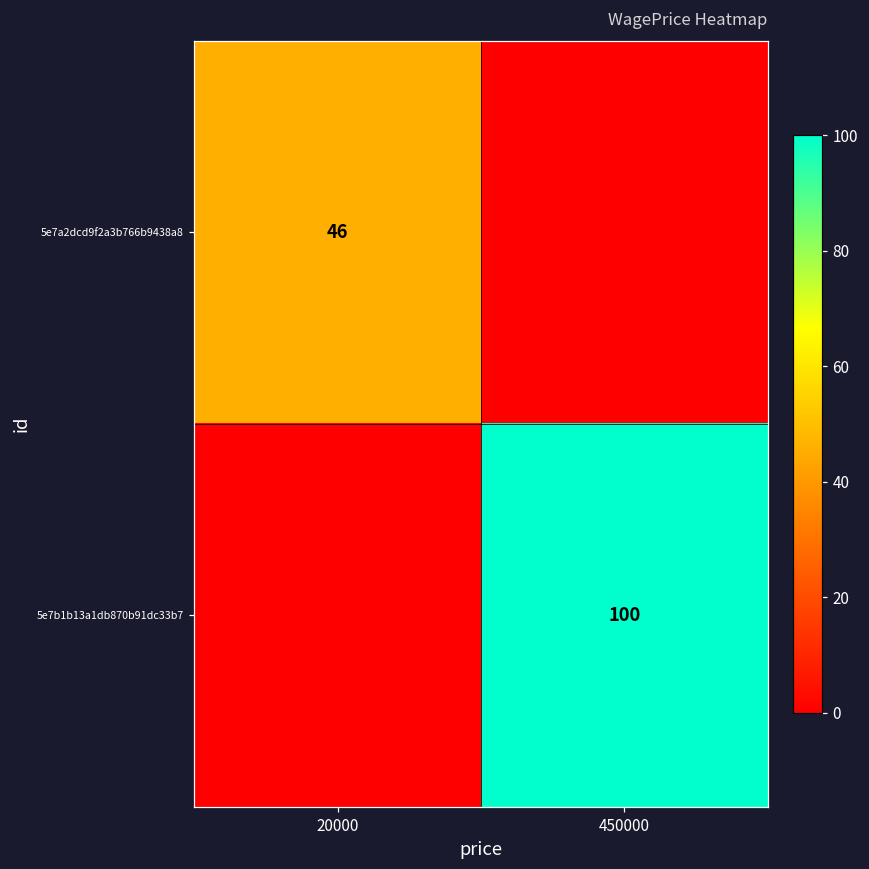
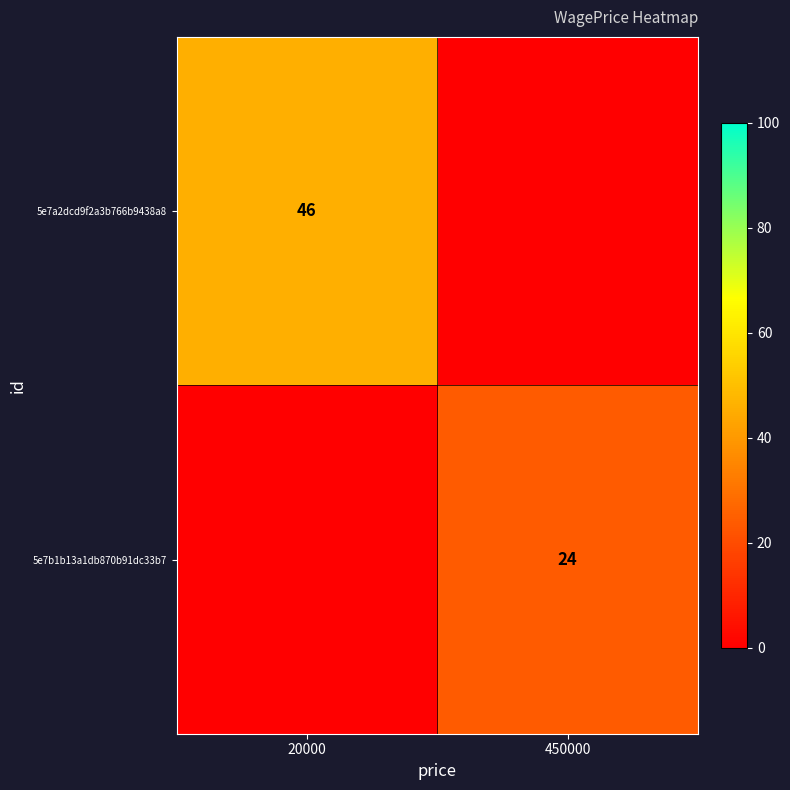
5e7b1b13a1db870b91dc33b7, 450000: 100 -> 24
